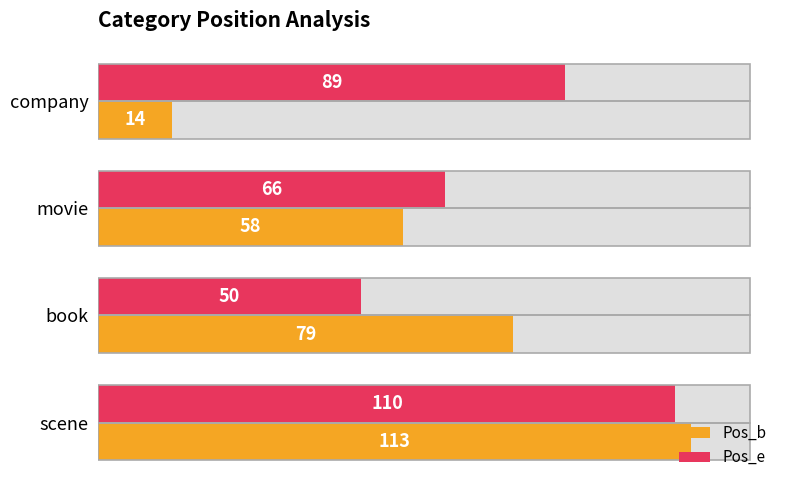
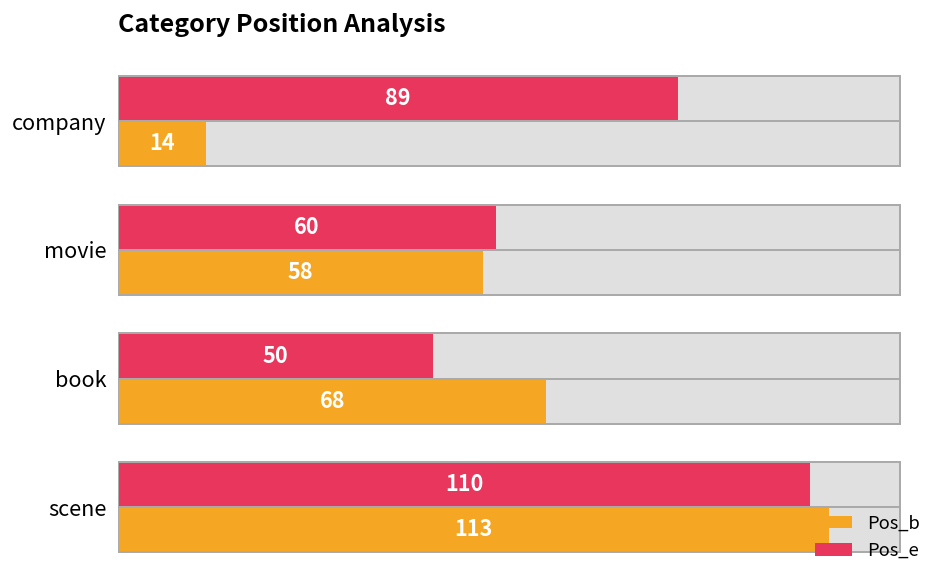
Pos_e, movie: 66 -> 60
Pos_b, book: 79 -> 68
